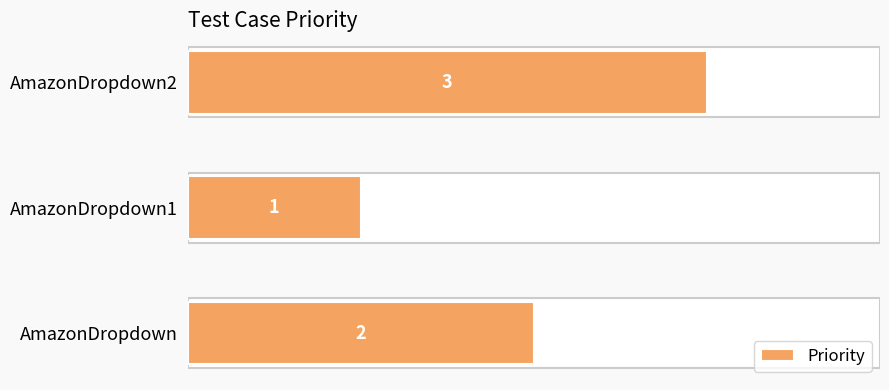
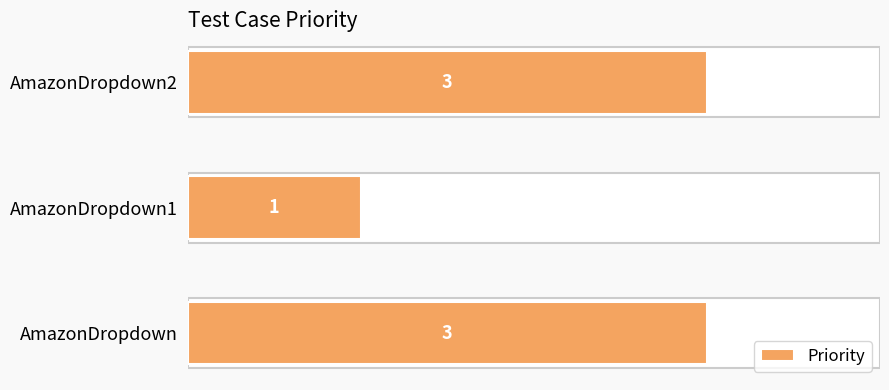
AmazonDropdown: 2 -> 3
